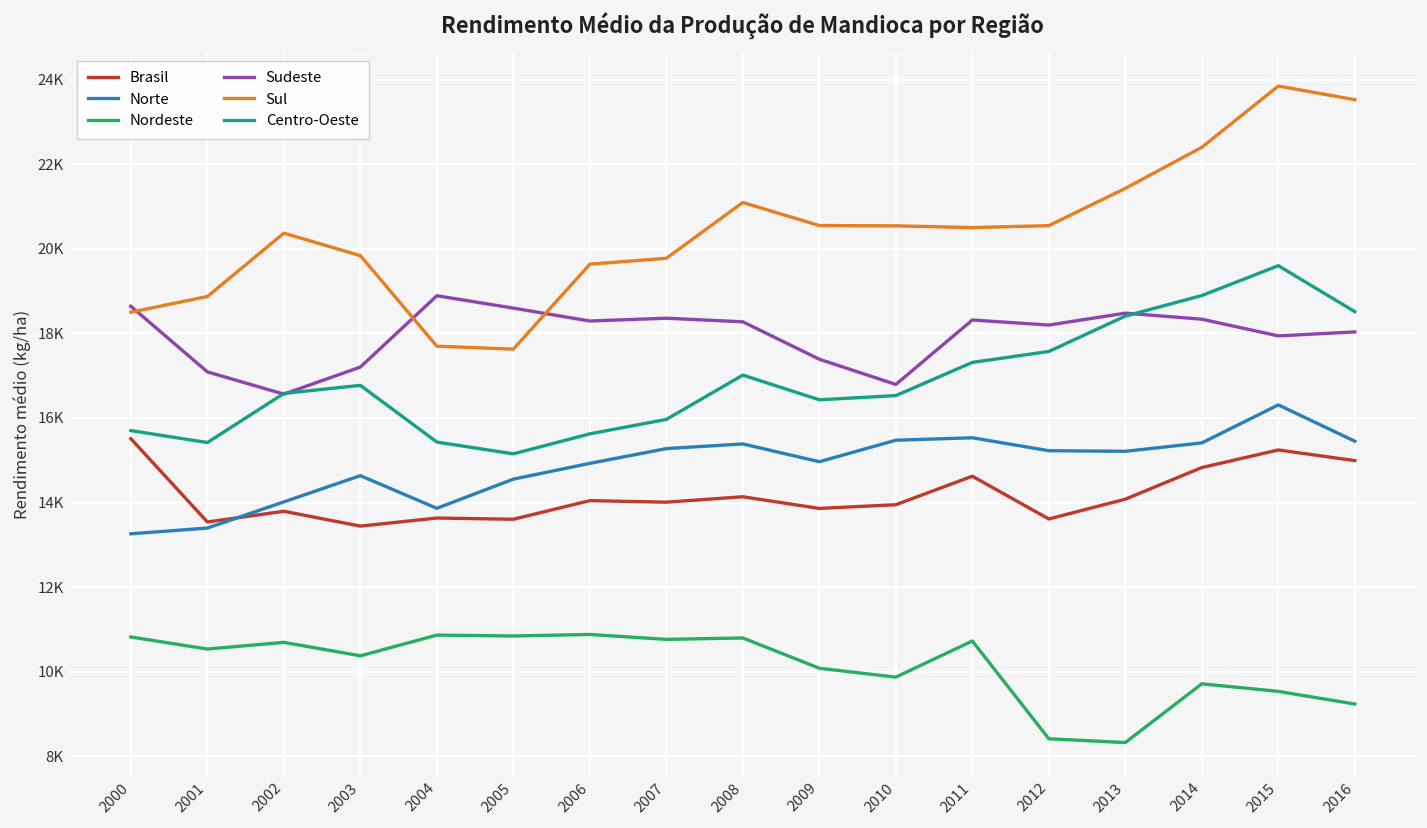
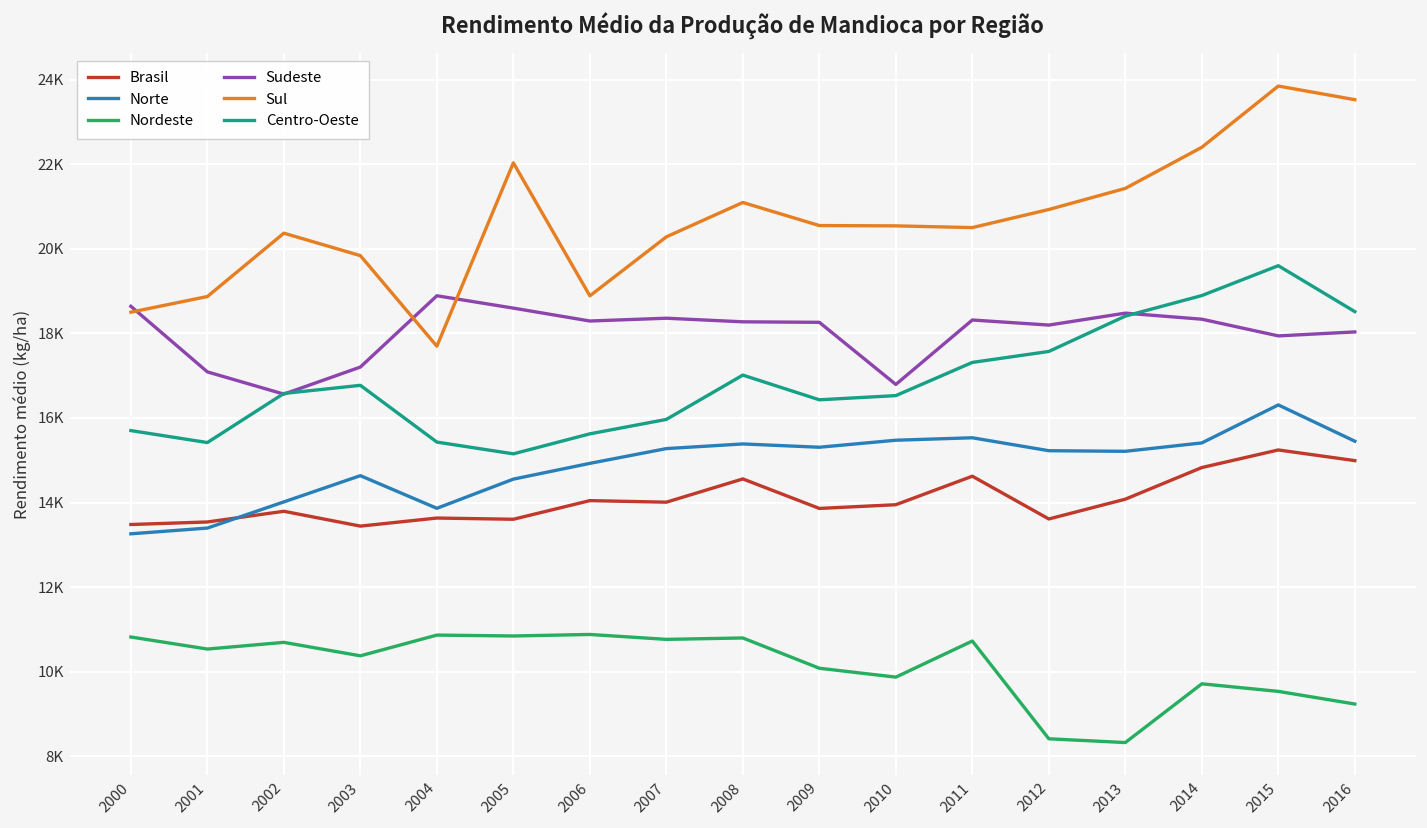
Brasil, 2000: 15500 -> 13500
Sul, 2005: 17600 -> 22000
Sul, 2006: 19600 -> 18900
Sul, 2007: 19800 -> 20300
Brasil, 2008: 14100 -> 14600
Norte, 2009: 15000 -> 15300
Sudeste, 2009: 17400 -> 18300
Sul, 2012: 20500 -> 20900
